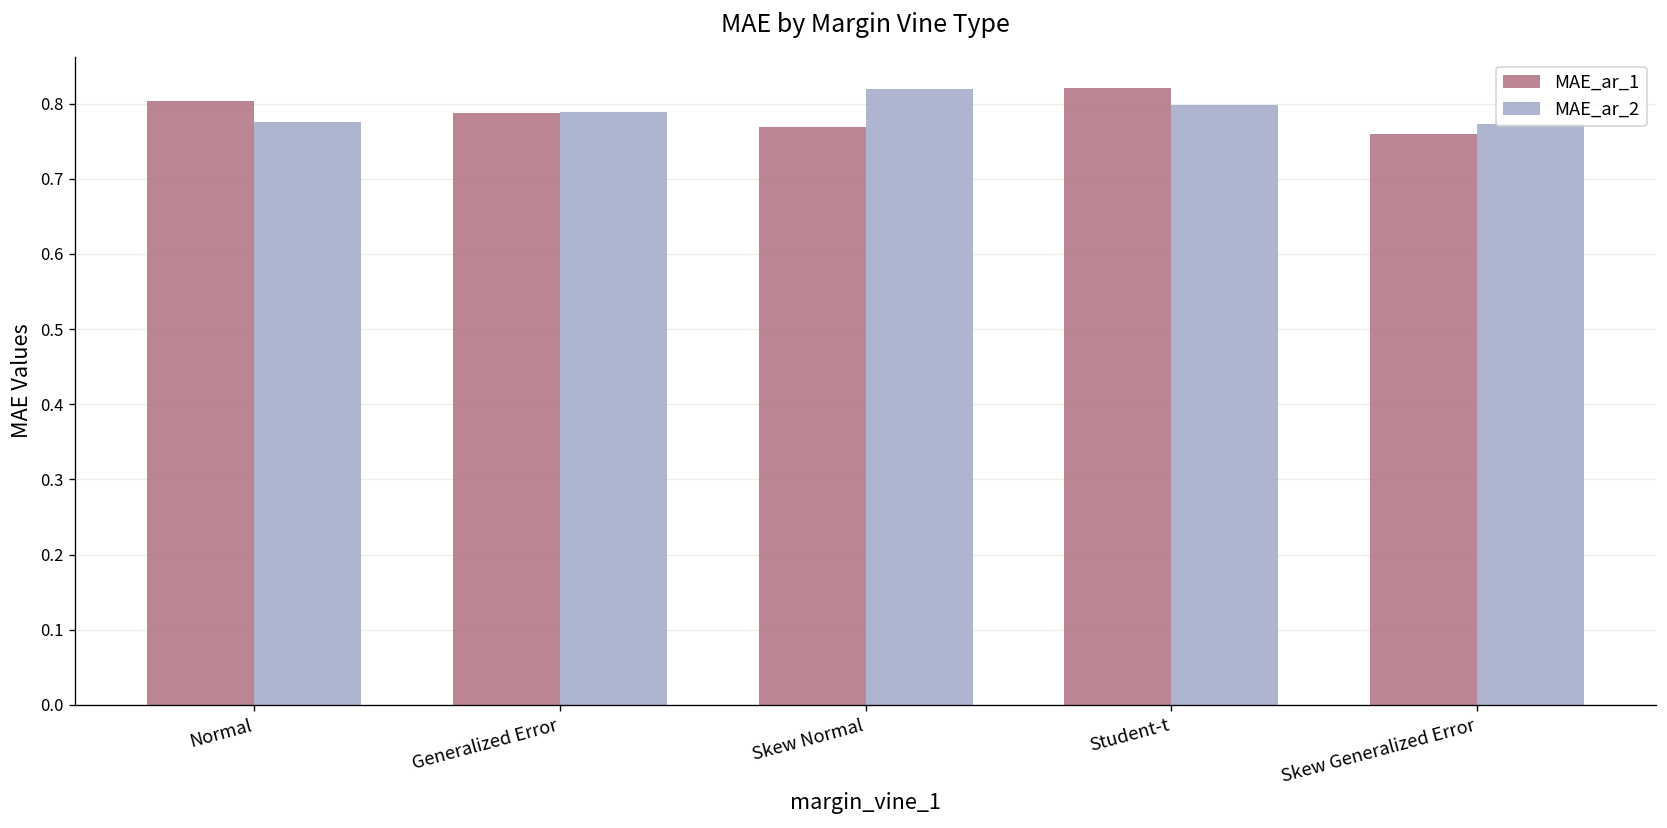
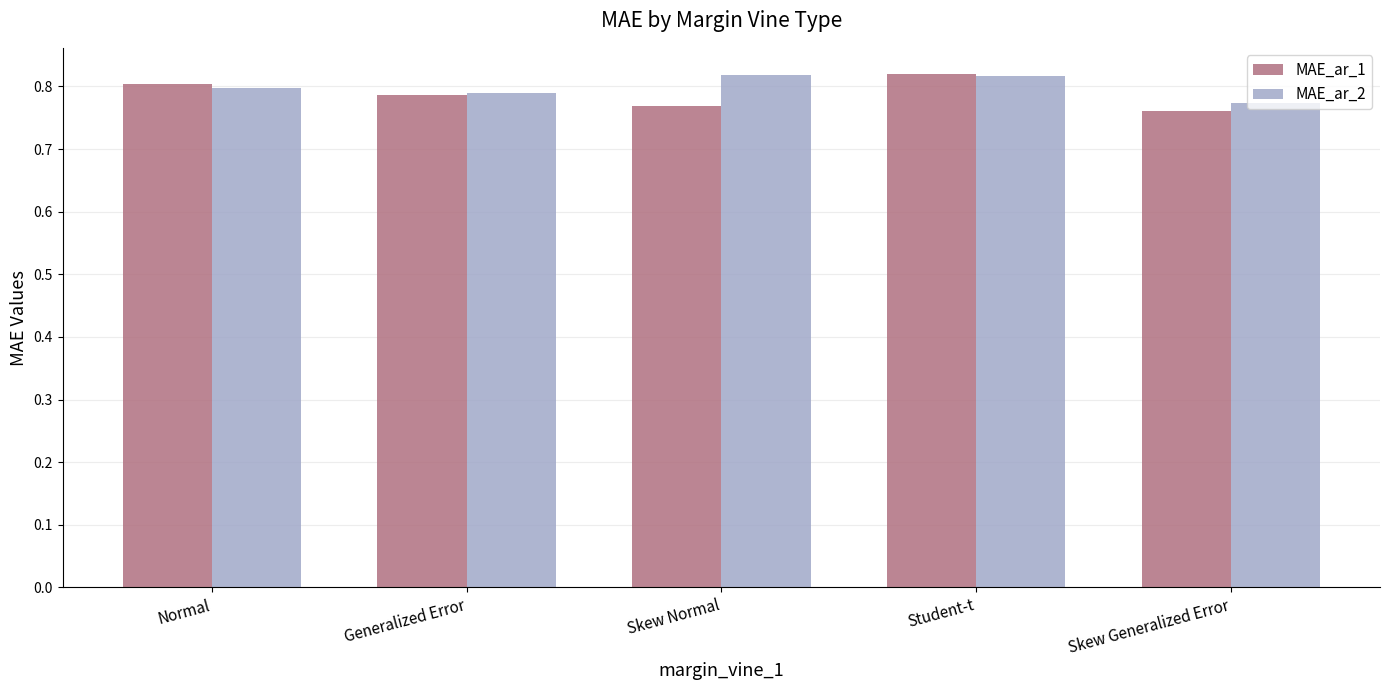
MAE_ar_2, Normal: 0.78 -> 0.80
MAE_ar_2, Student-t: 0.80 -> 0.82
